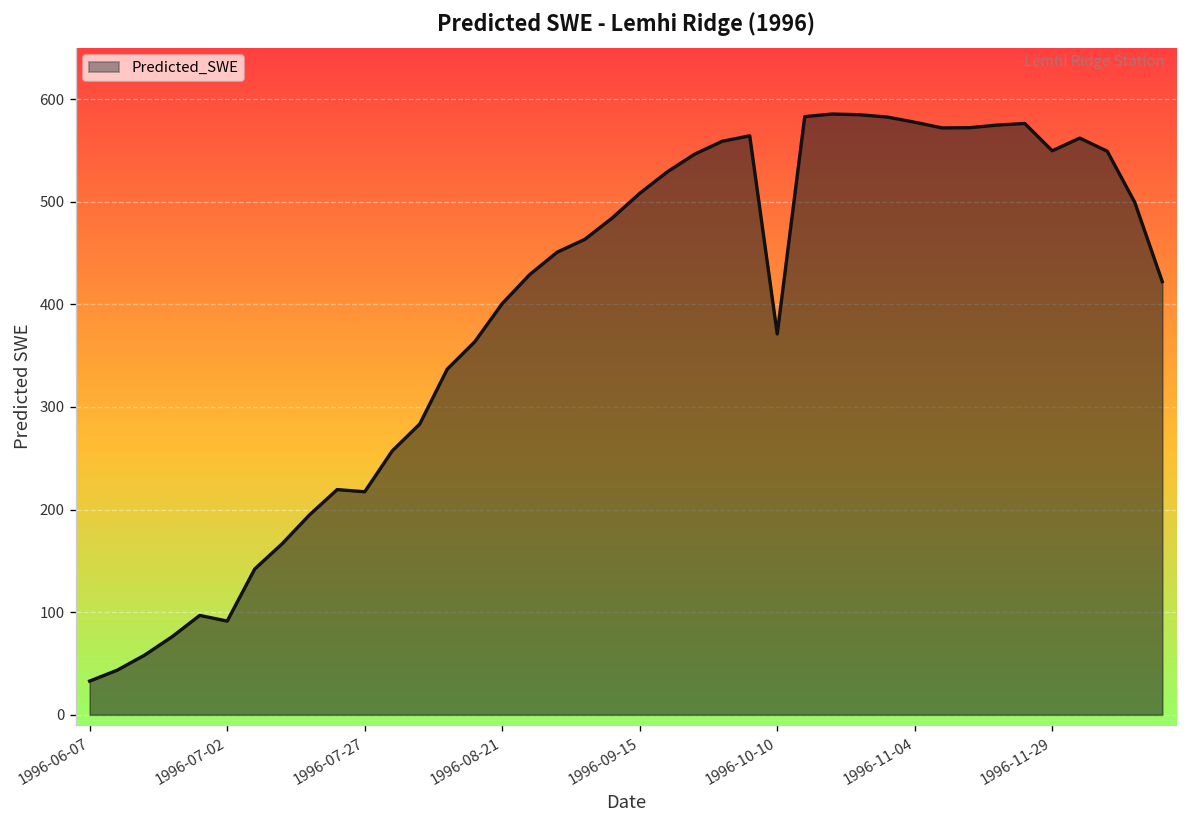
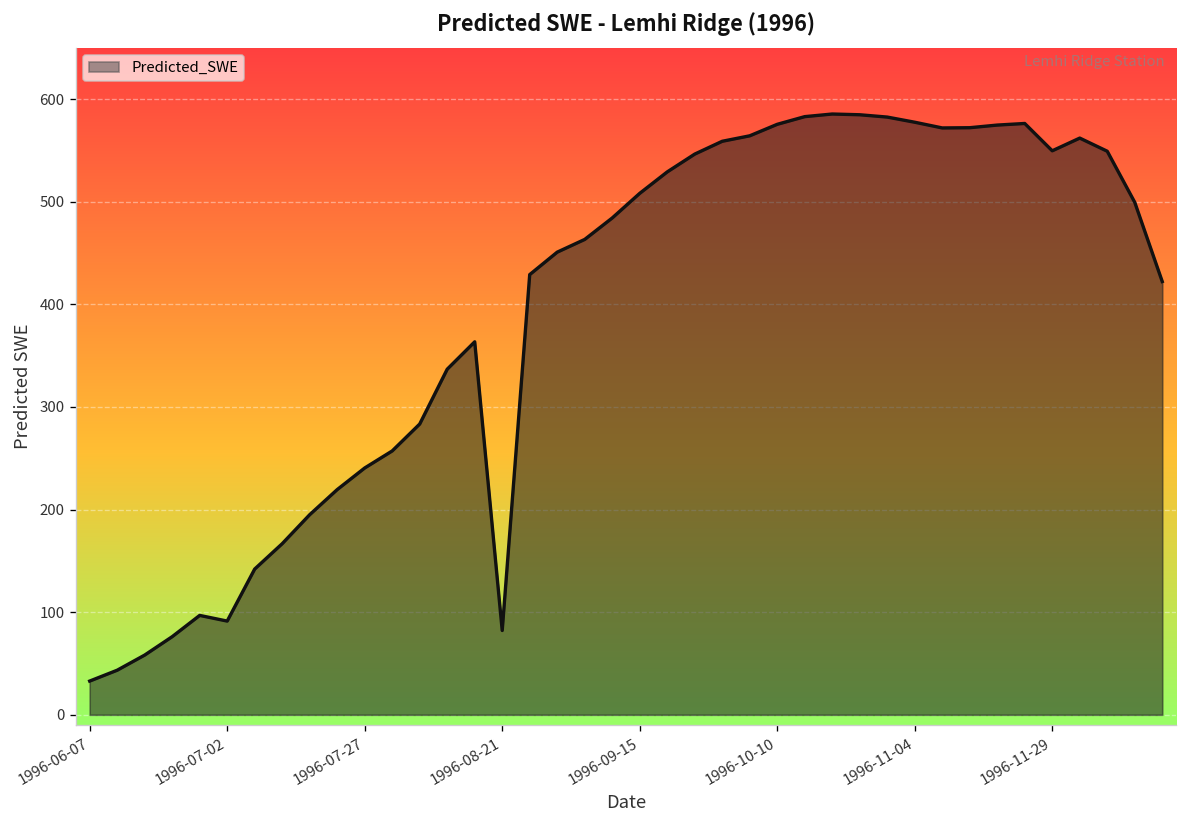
1996-07-27: 220 -> 240
1996-08-21: 400 -> 80
1996-10-10: 370 -> 580
